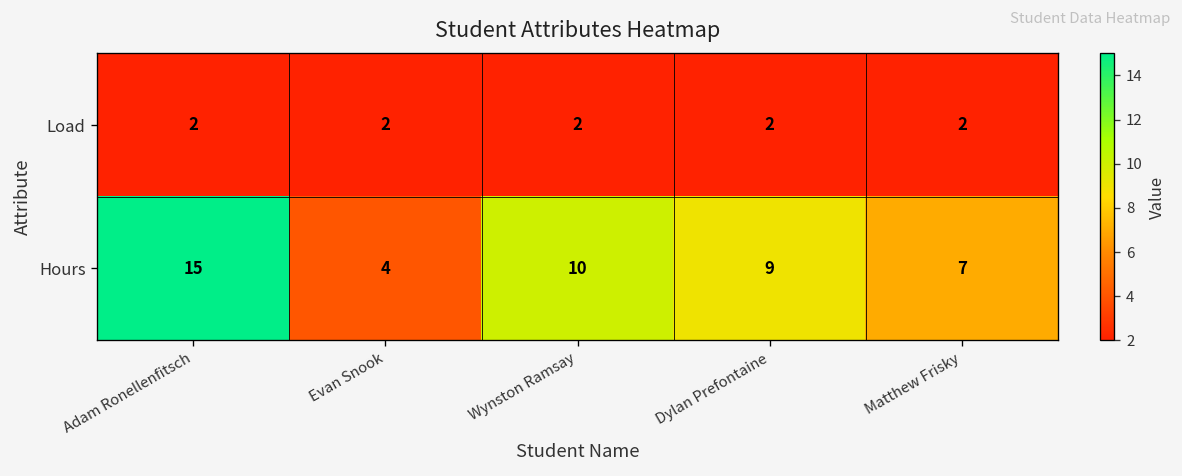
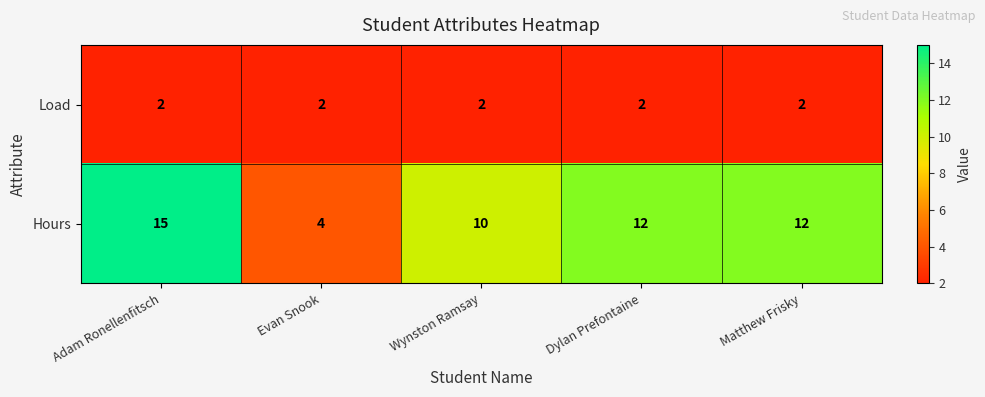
Hours, Dylan Prefontaine: 9 -> 12
Hours, Matthew Frisky: 7 -> 12
